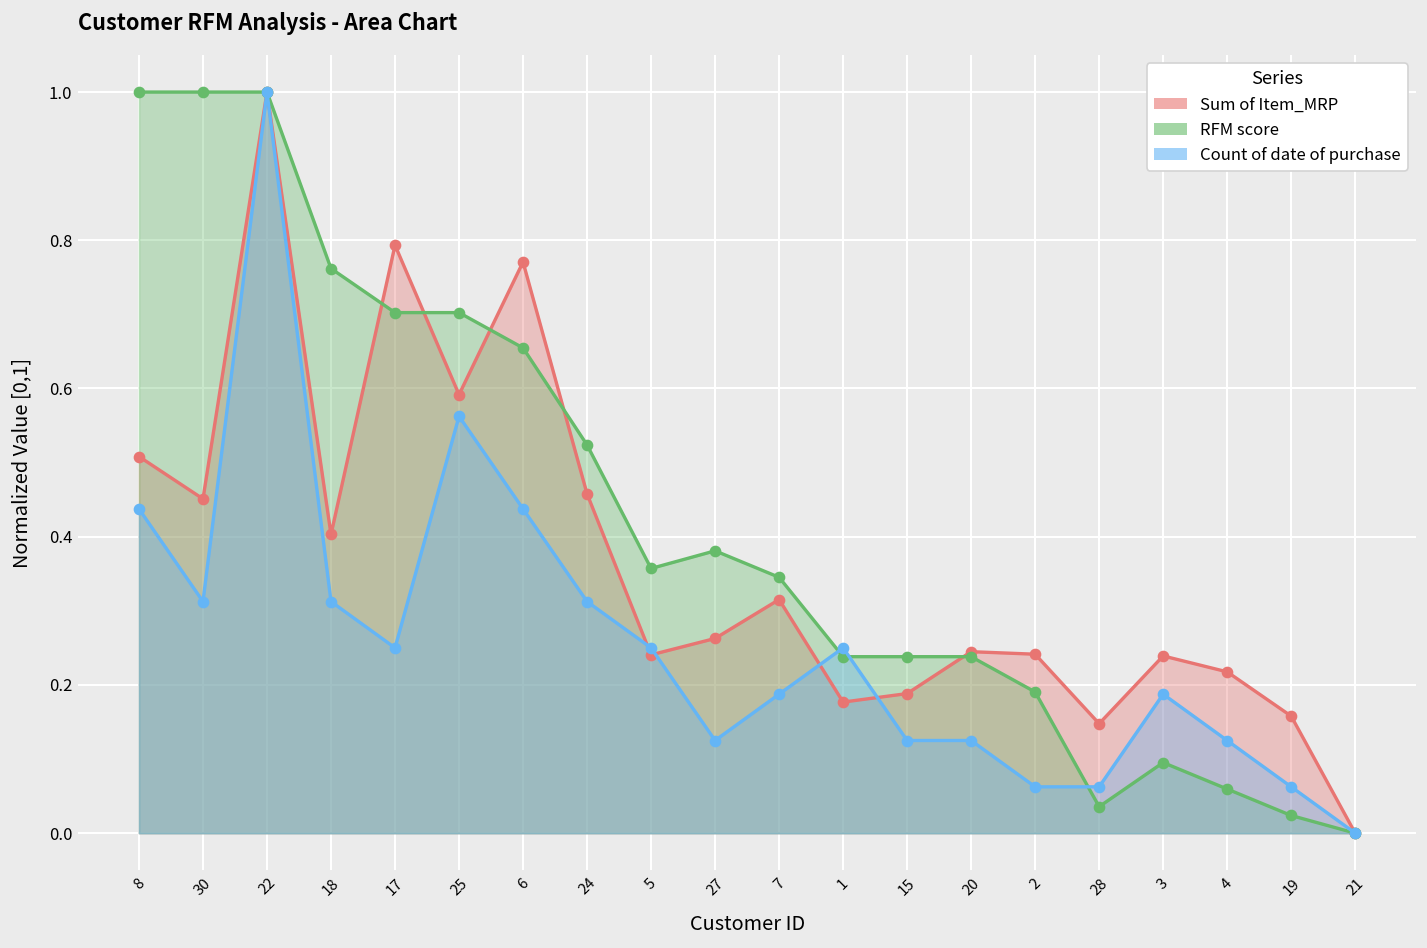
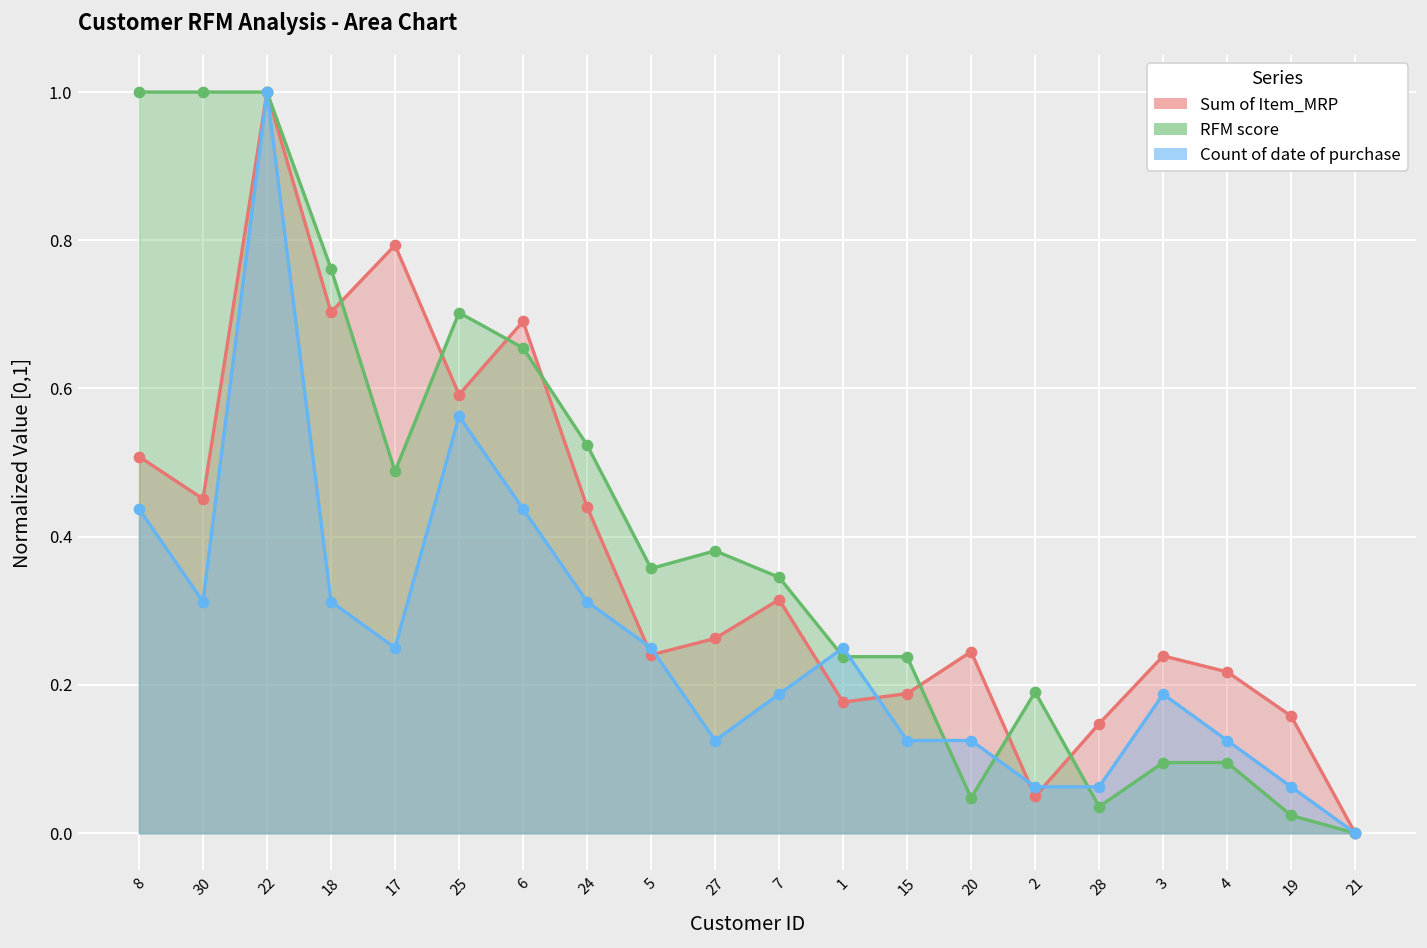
Sum of Item_MRP, 18: 0.40 -> 0.70
RFM score, 17: 0.70 -> 0.49
Sum of Item_MRP, 6: 0.77 -> 0.69
Sum of Item_MRP, 24: 0.46 -> 0.44
RFM score, 20: 0.24 -> 0.05
Sum of Item_MRP, 2: 0.24 -> 0.05
RFM score, 4: 0.06 -> 0.10
